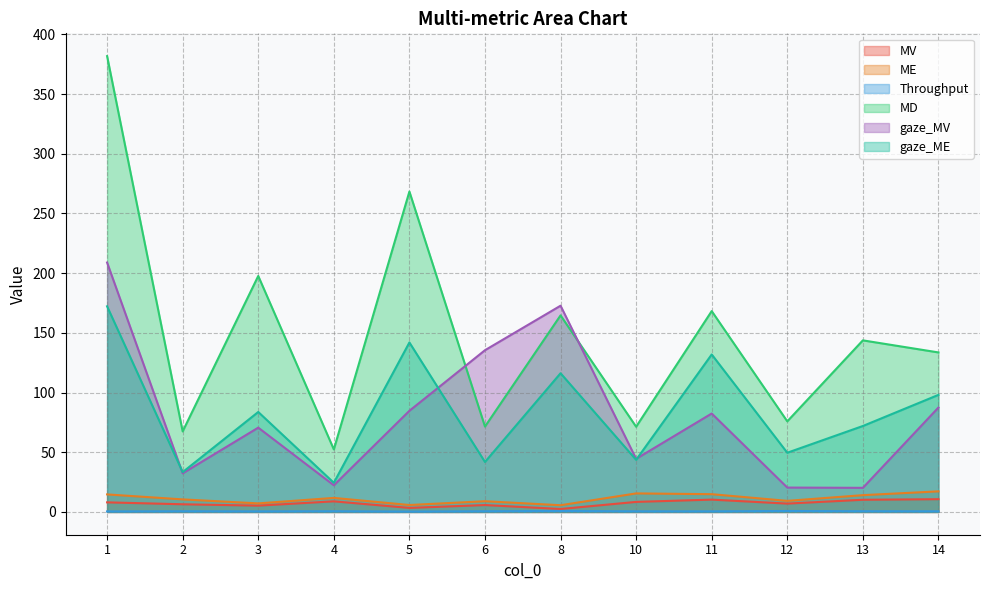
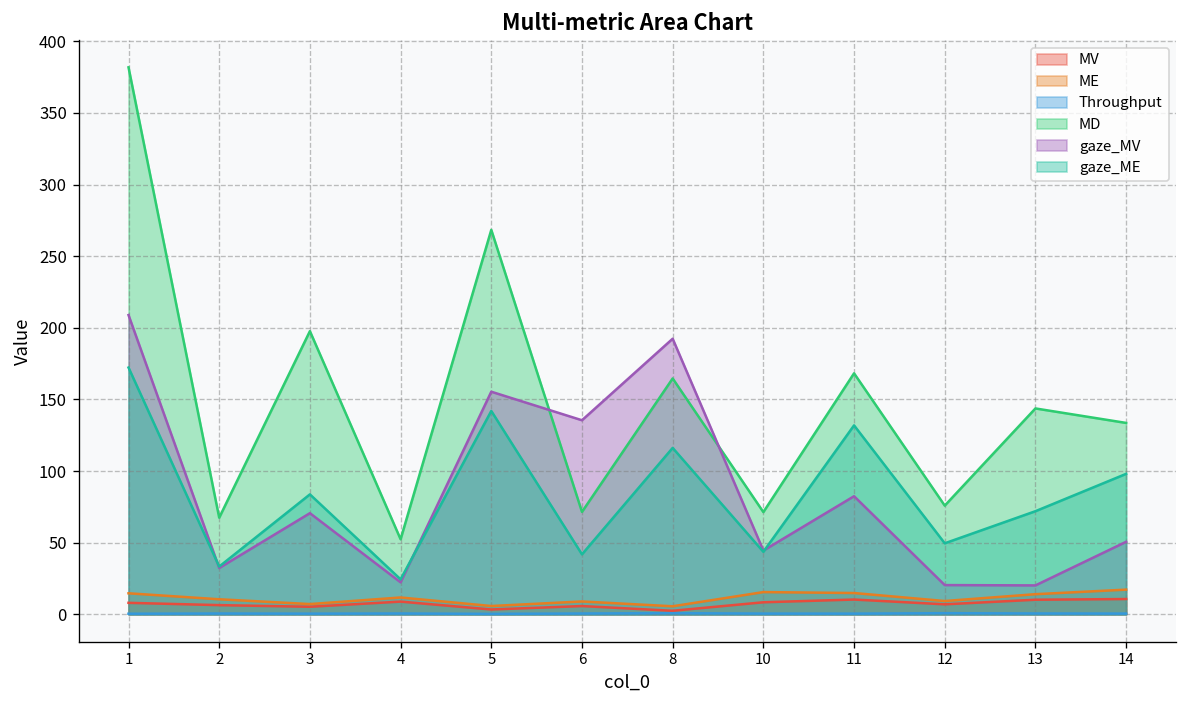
gaze_MV, 5: 85 -> 155
gaze_MV, 8: 173 -> 192
gaze_MV, 14: 87 -> 51
